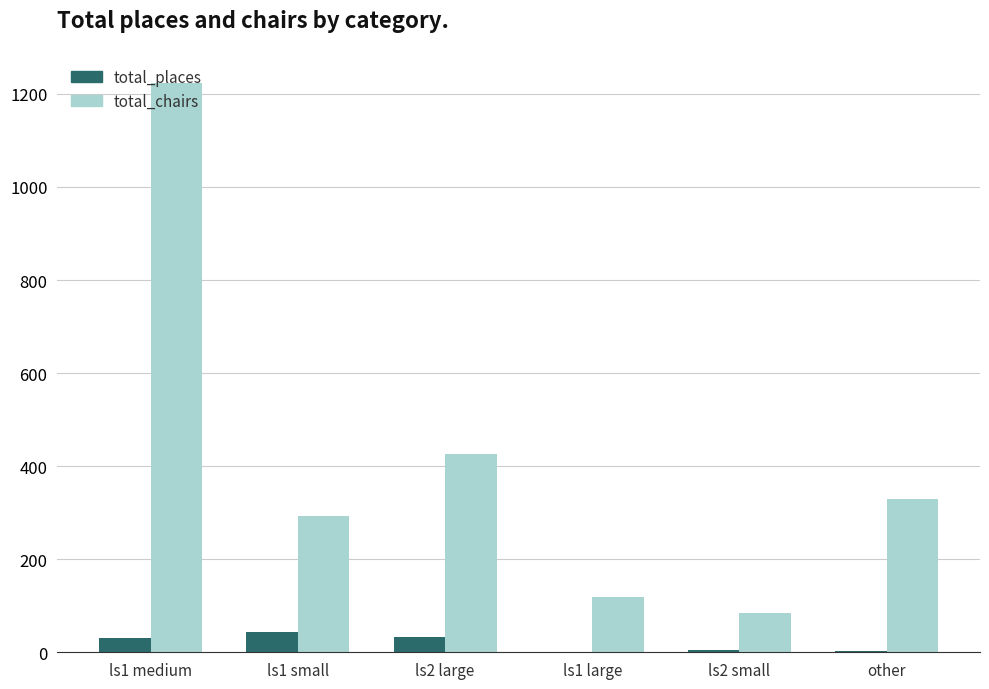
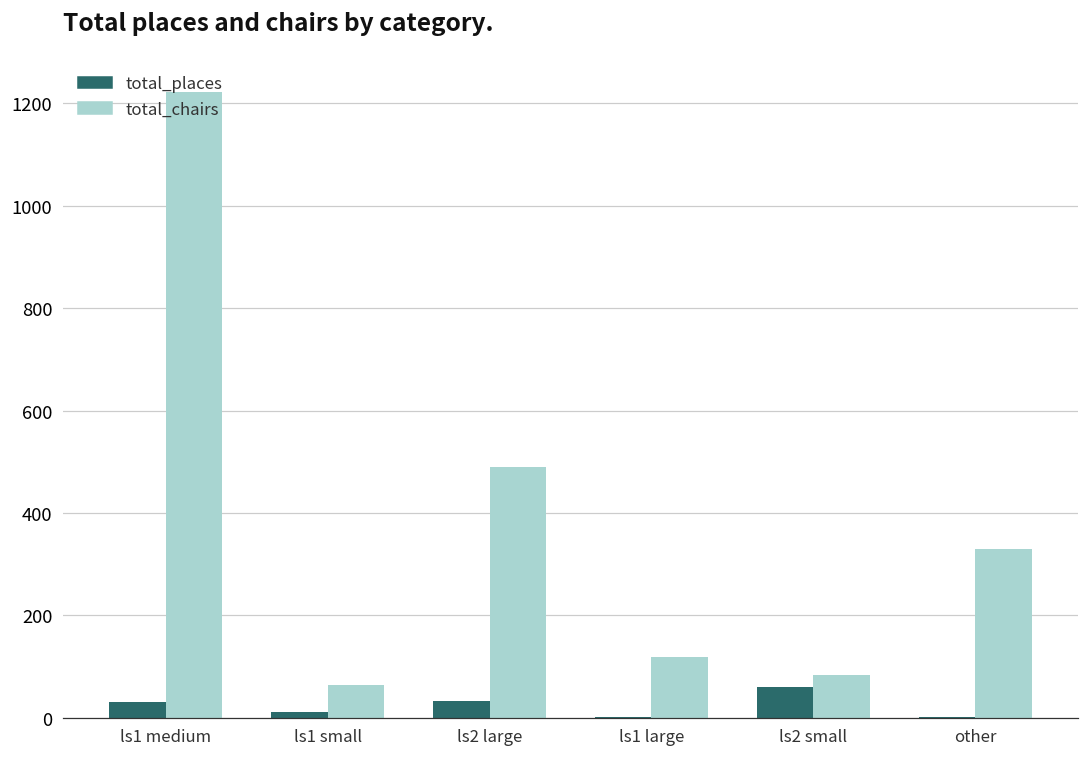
total_places, ls1 small: 40 -> 10
total_chairs, ls1 small: 290 -> 60
total_chairs, ls2 large: 430 -> 490
total_places, ls2 small: 10 -> 60
